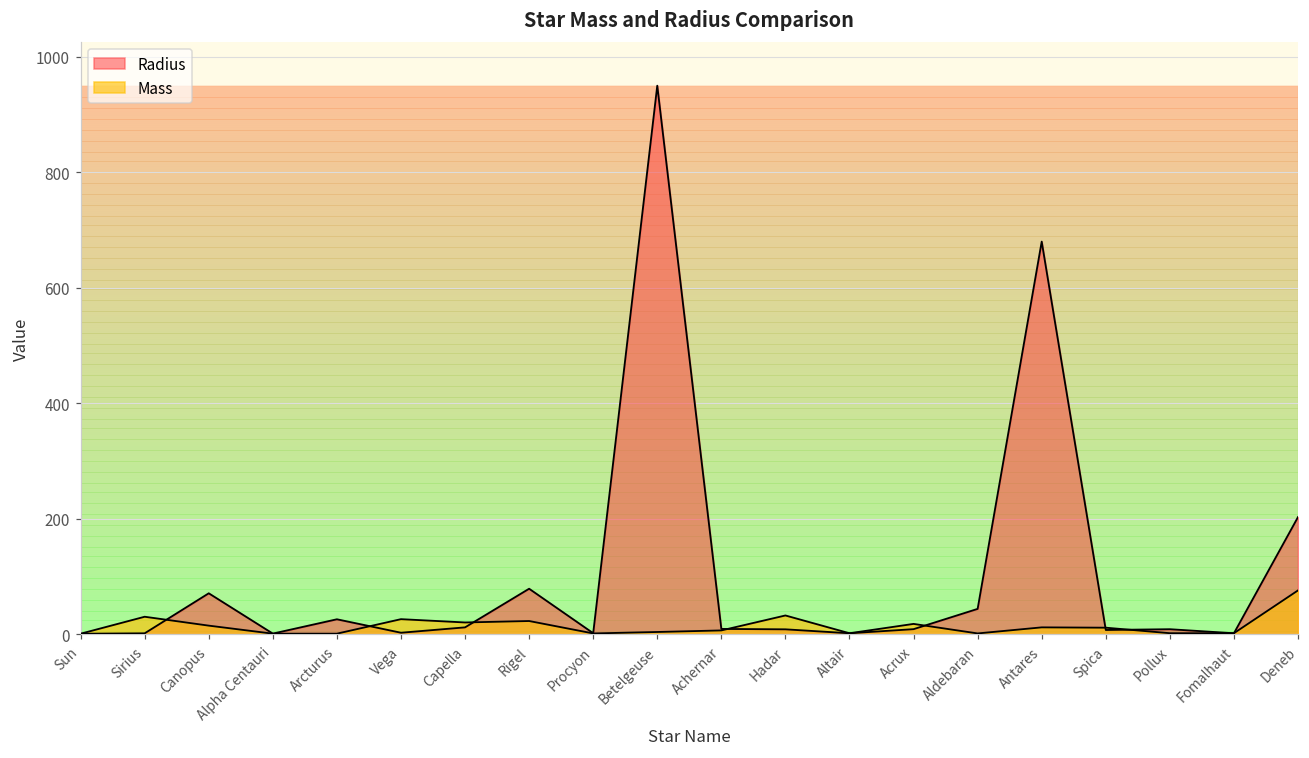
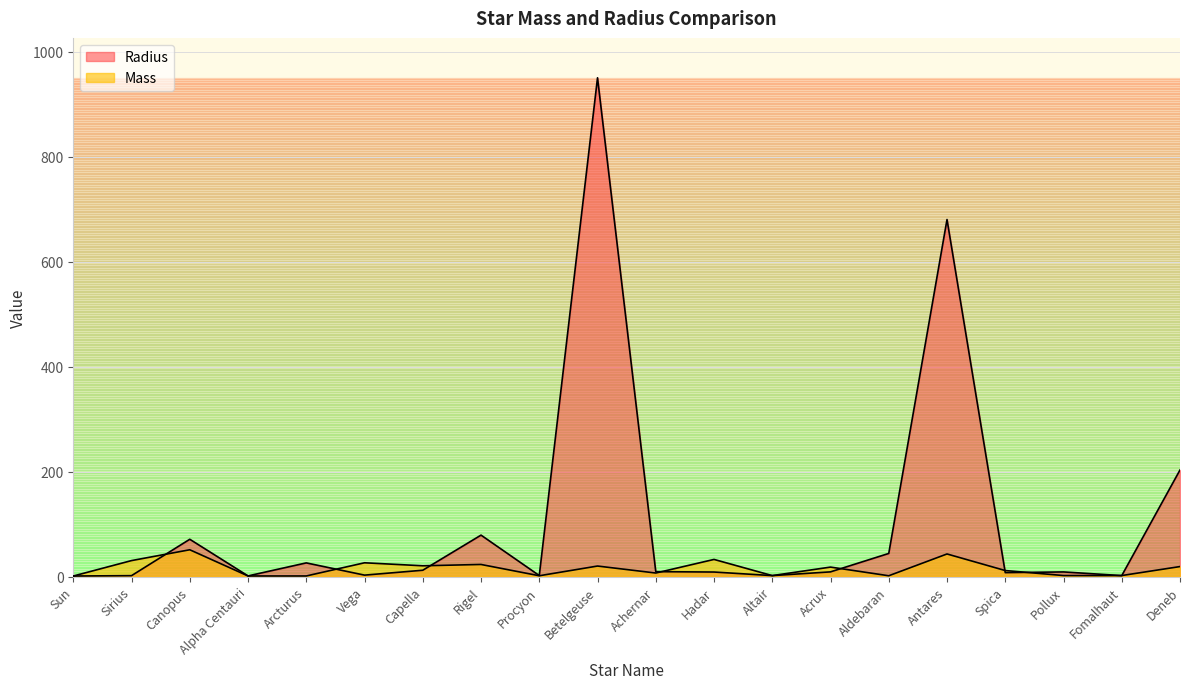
Mass, Canopus: 20 -> 50
Mass, Betelgeuse: 0 -> 20
Mass, Antares: 10 -> 40
Mass, Deneb: 80 -> 20
